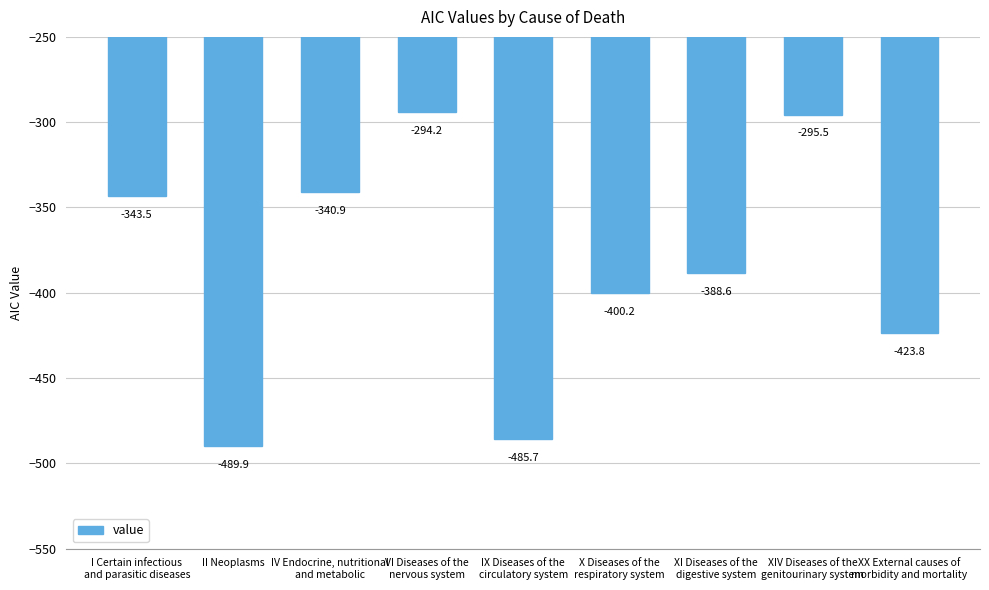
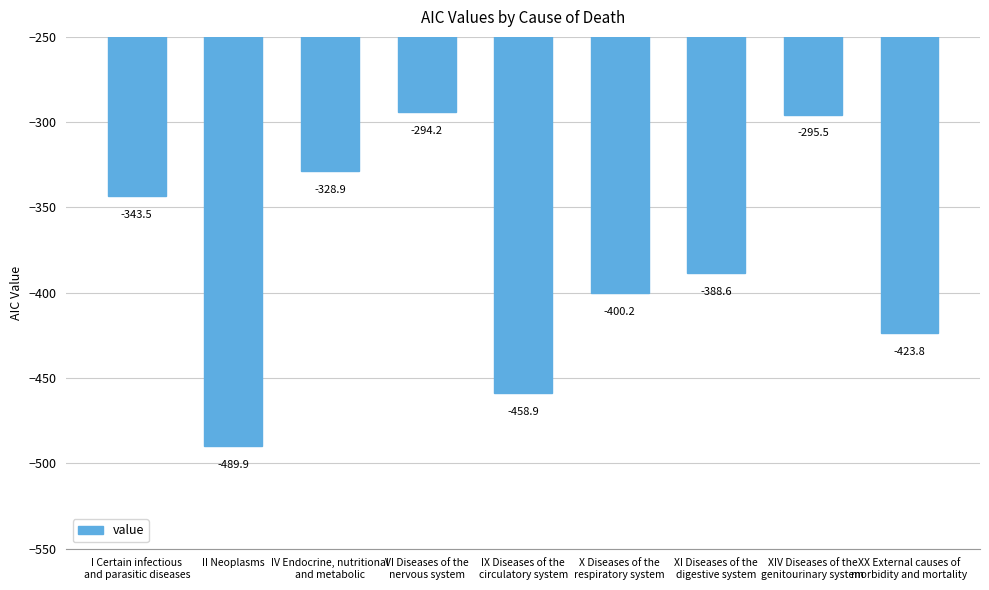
IV Endocrine, nutritional and metabolic: -340.9 -> -328.9
IX Diseases of the circulatory system: -485.7 -> -458.9
